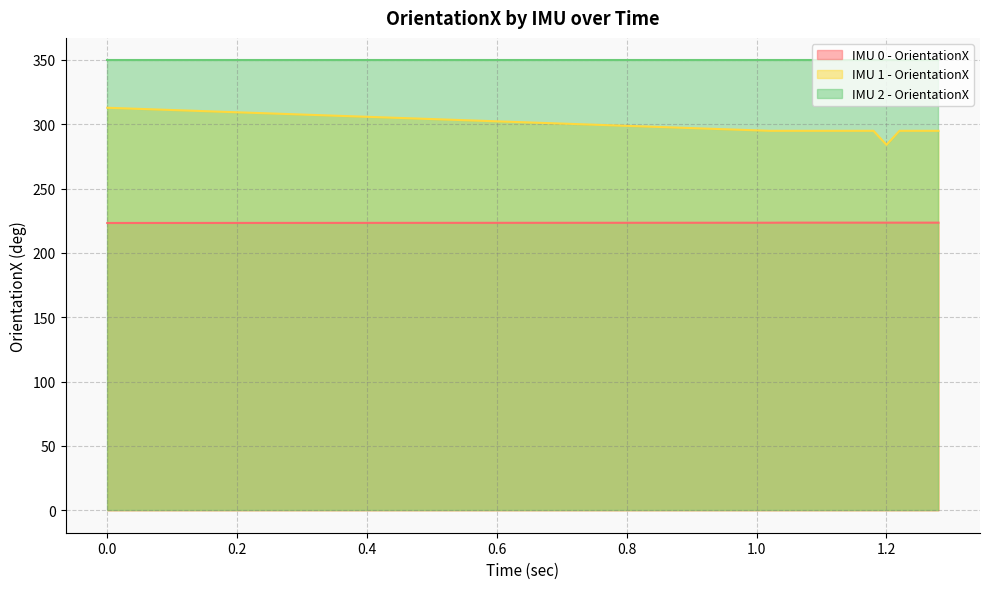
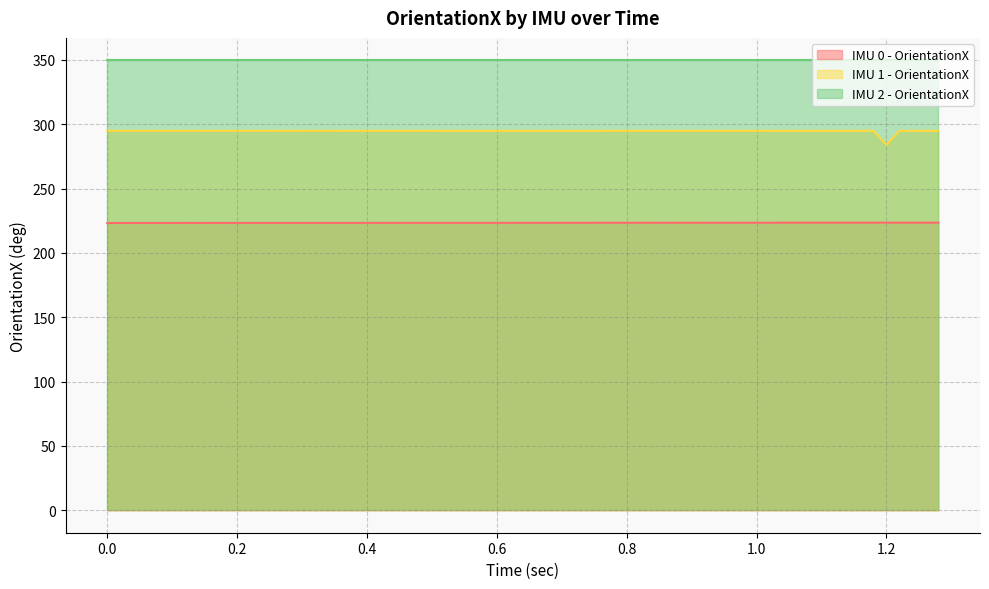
IMU 1 - OrientationX, 0.0: 313 -> 295
